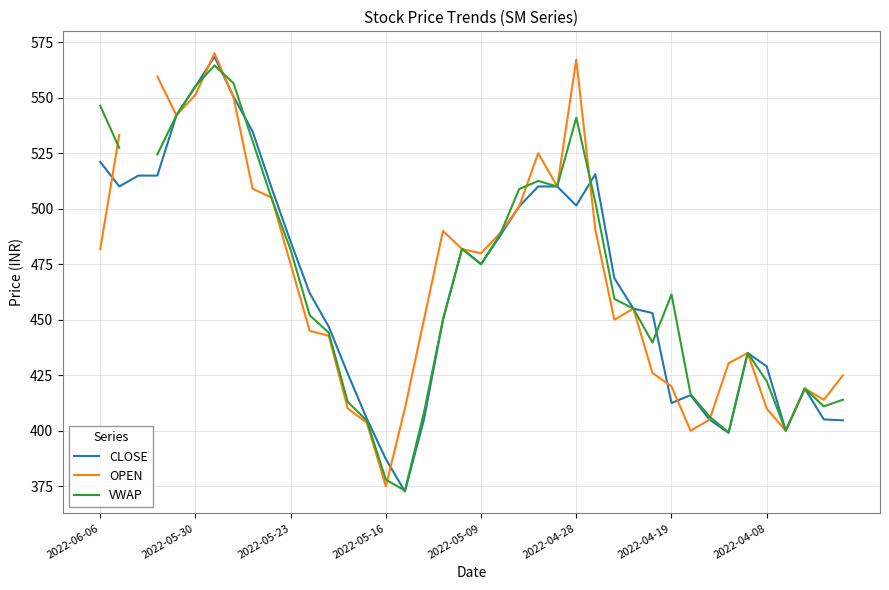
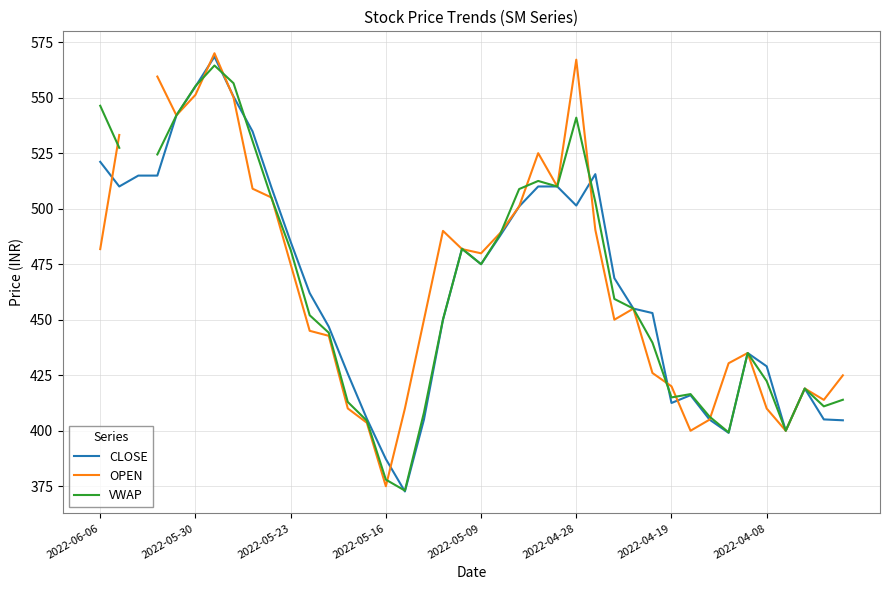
VWAP, 2022-04-19: 461 -> 415
